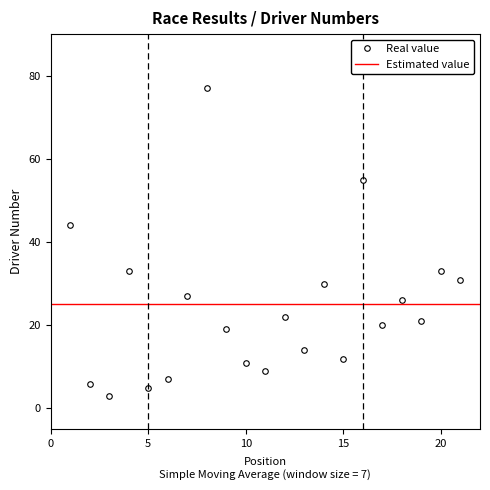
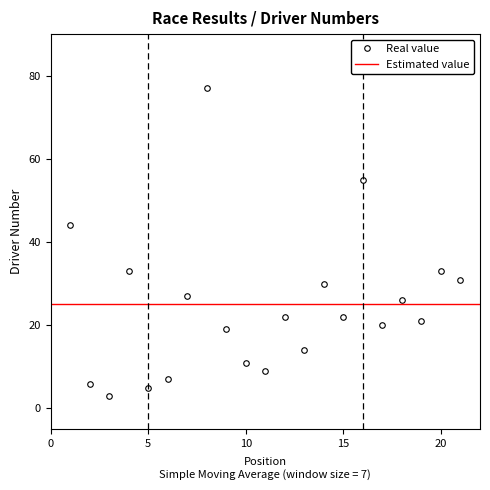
15: 12 -> 22
